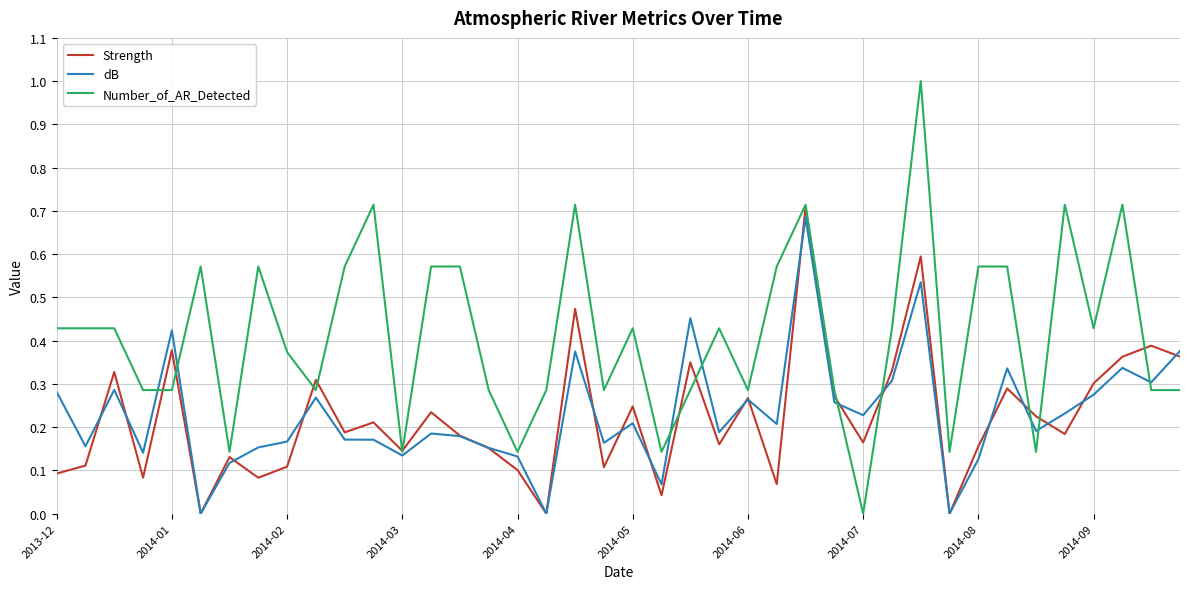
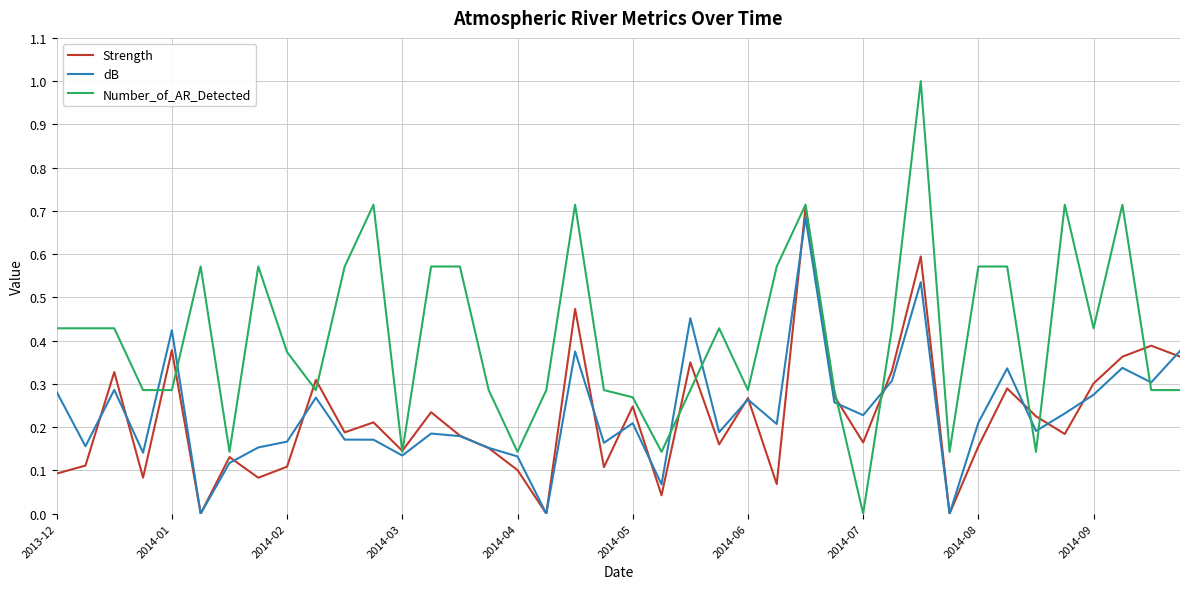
Number_of_AR_Detected, 2014-05: 0.43 -> 0.27
dB, 2014-08: 0.13 -> 0.21
